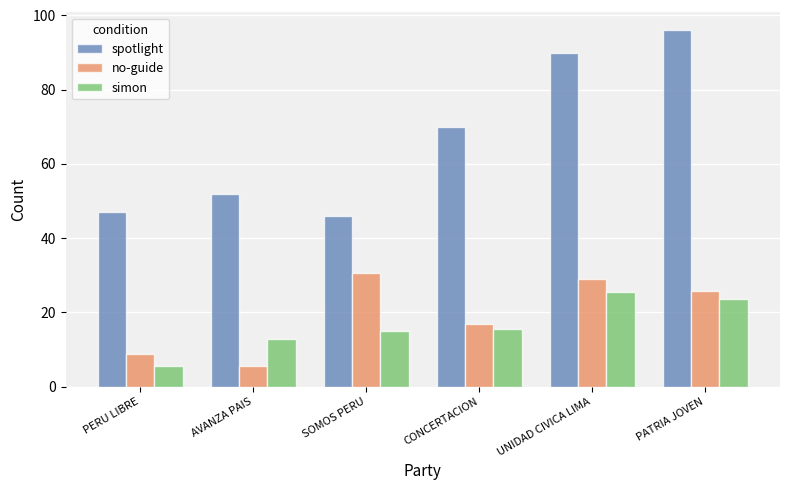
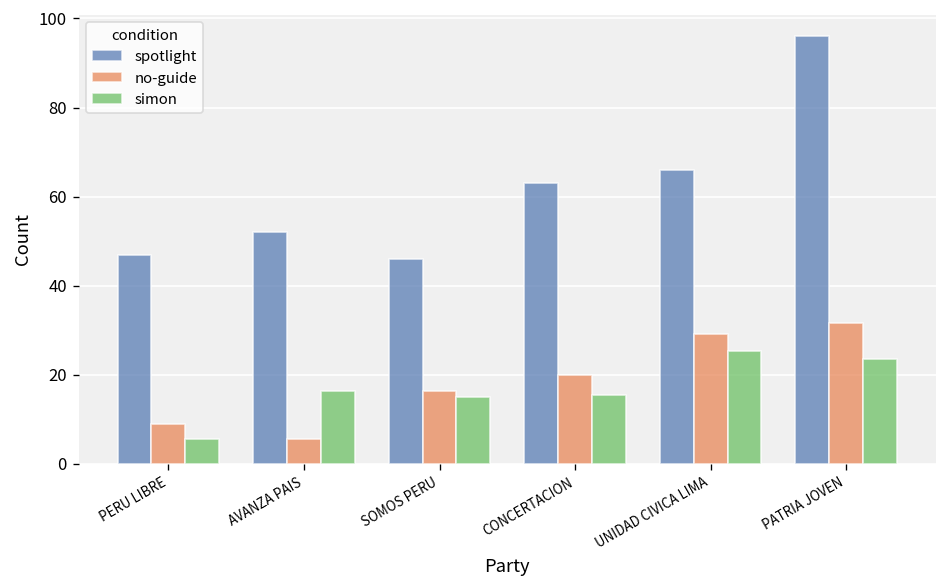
simon, AVANZA PAIS: 13 -> 16
no-guide, SOMOS PERU: 31 -> 16
spotlight, CONCERTACION: 70 -> 63
no-guide, CONCERTACION: 17 -> 20
spotlight, UNIDAD CIVICA LIMA: 90 -> 66
no-guide, PATRIA JOVEN: 26 -> 32
